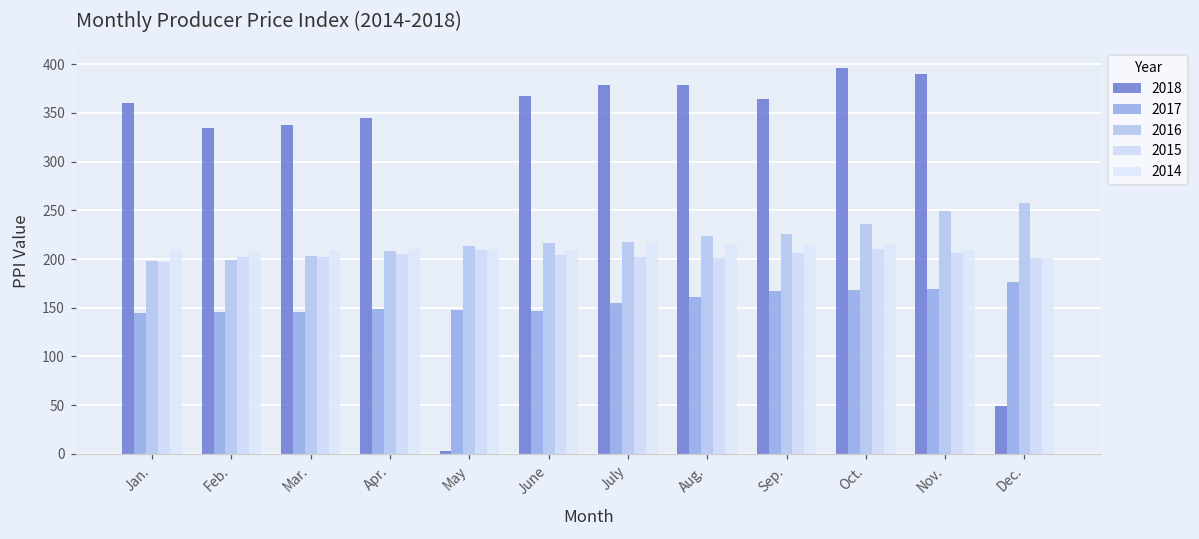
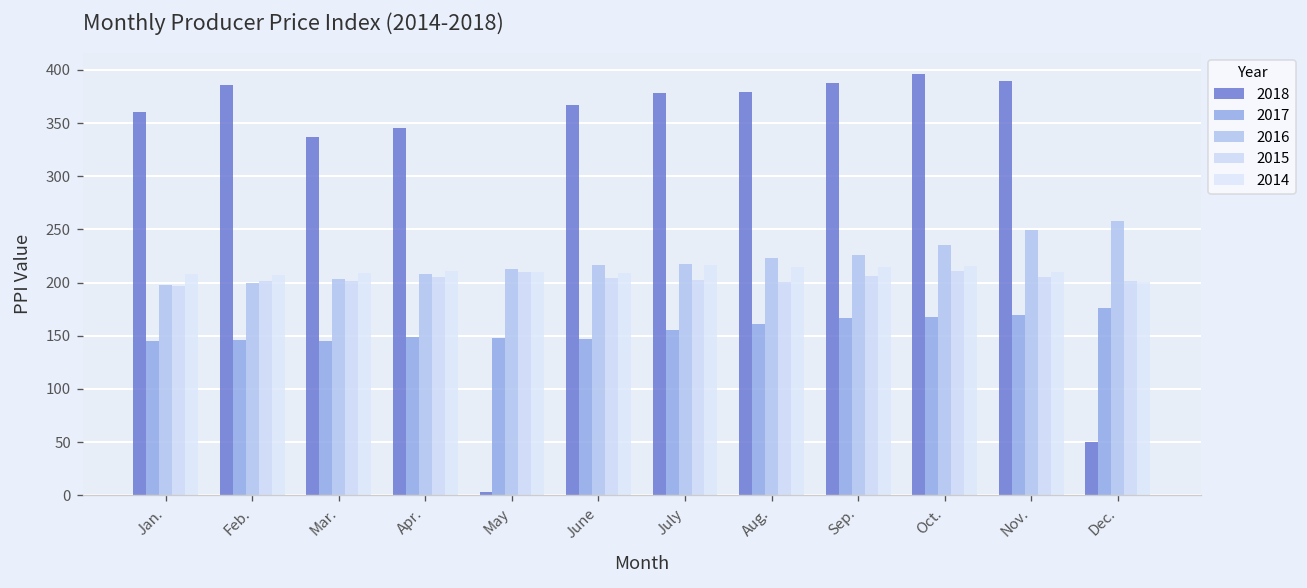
2018, Feb.: 330 -> 390
2018, Sep.: 360 -> 390
